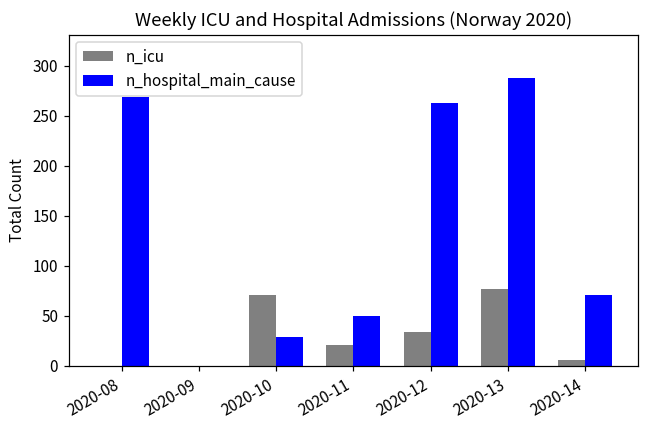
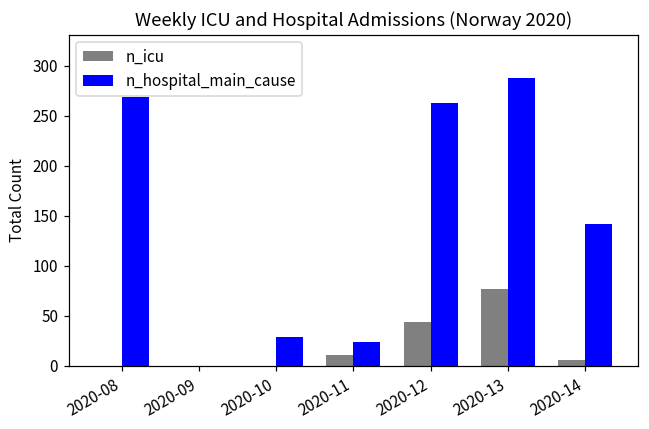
n_icu, 2020-10: 70 -> 0
n_icu, 2020-11: 20 -> 10
n_hospital_main_cause, 2020-11: 50 -> 20
n_icu, 2020-12: 30 -> 40
n_hospital_main_cause, 2020-14: 70 -> 140
